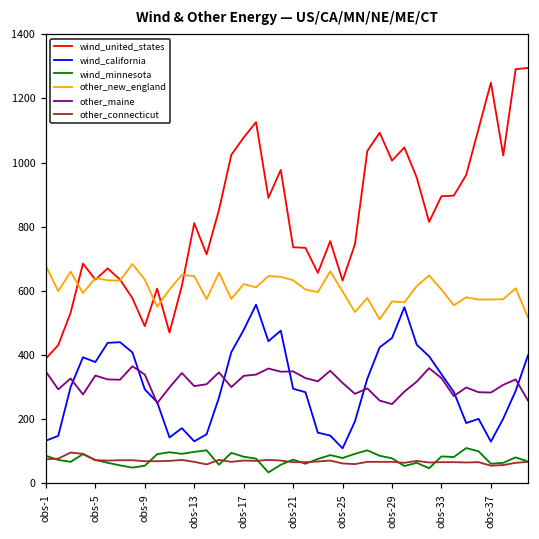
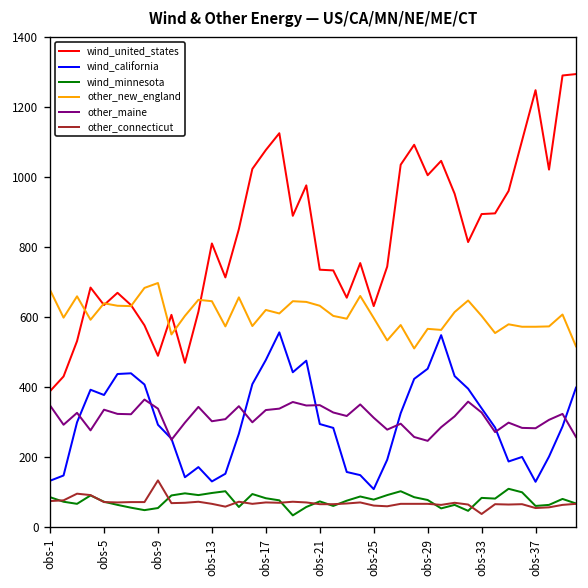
other_new_england, obs-9: 640 -> 700
other_connecticut, obs-9: 70 -> 130
other_connecticut, obs-33: 70 -> 40
